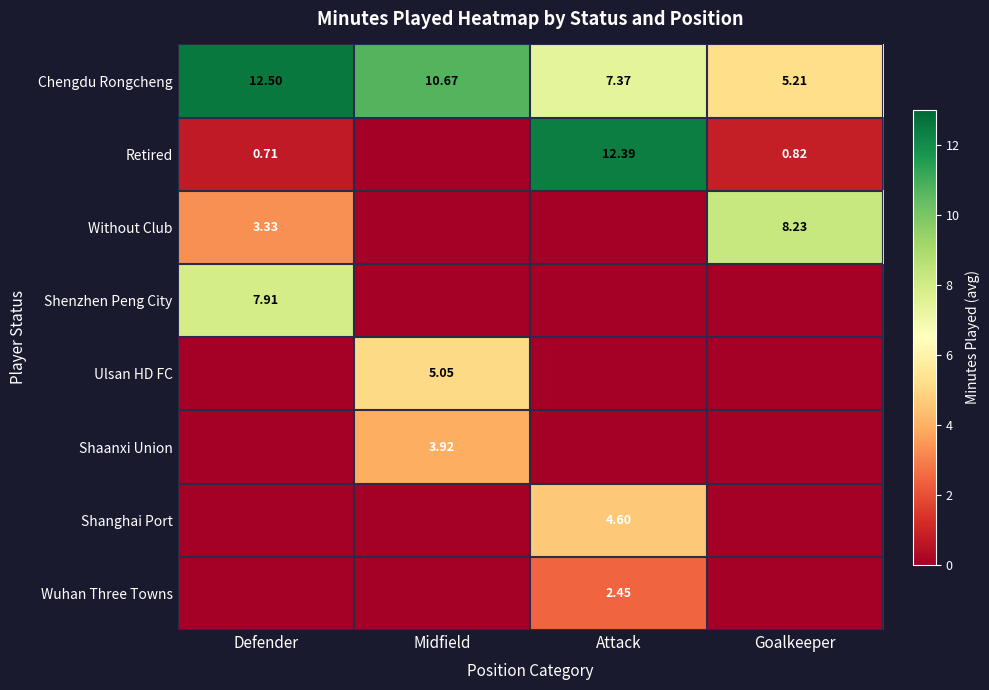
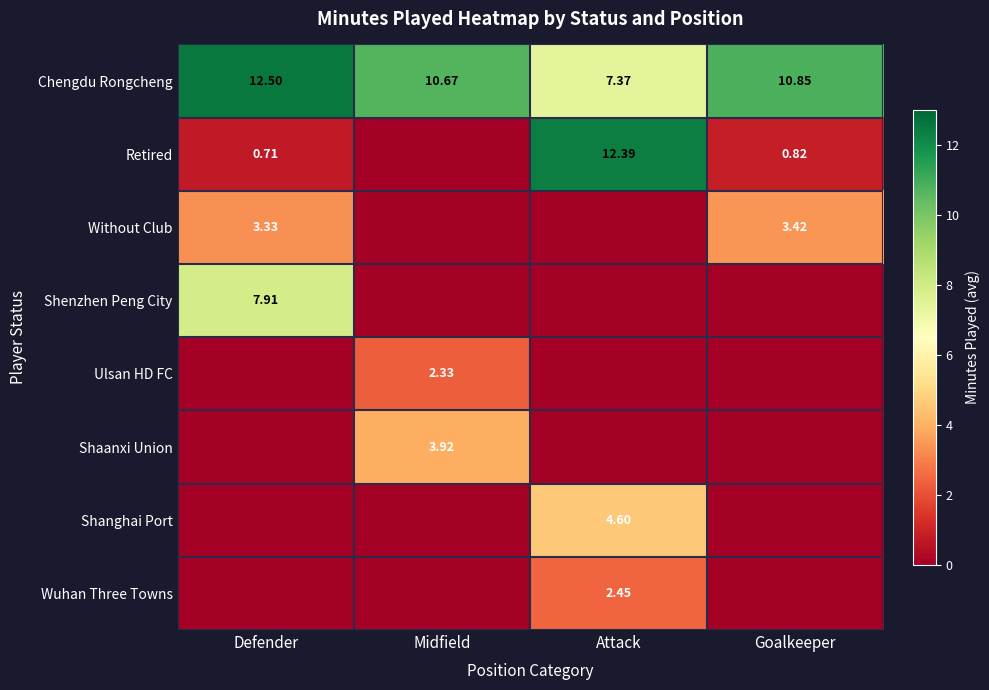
Chengdu Rongcheng, Goalkeeper: 5.21 -> 10.85
Without Club, Goalkeeper: 8.23 -> 3.42
Ulsan HD FC, Midfield: 5.05 -> 2.33
